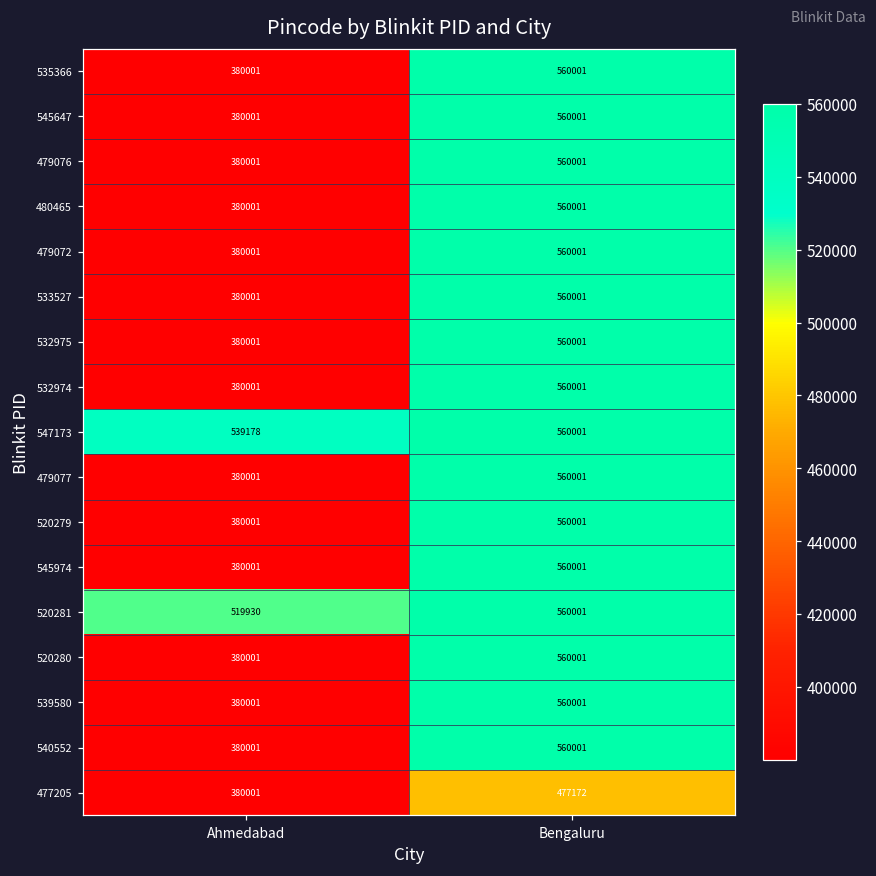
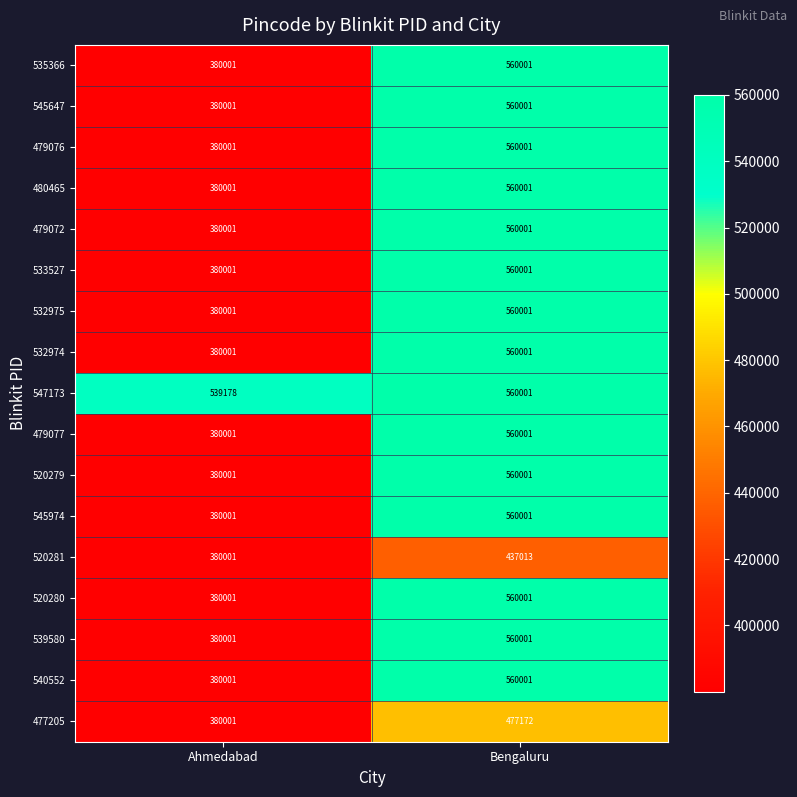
520281, Ahmedabad: 519930 -> 380001
520281, Bengaluru: 560001 -> 437013
